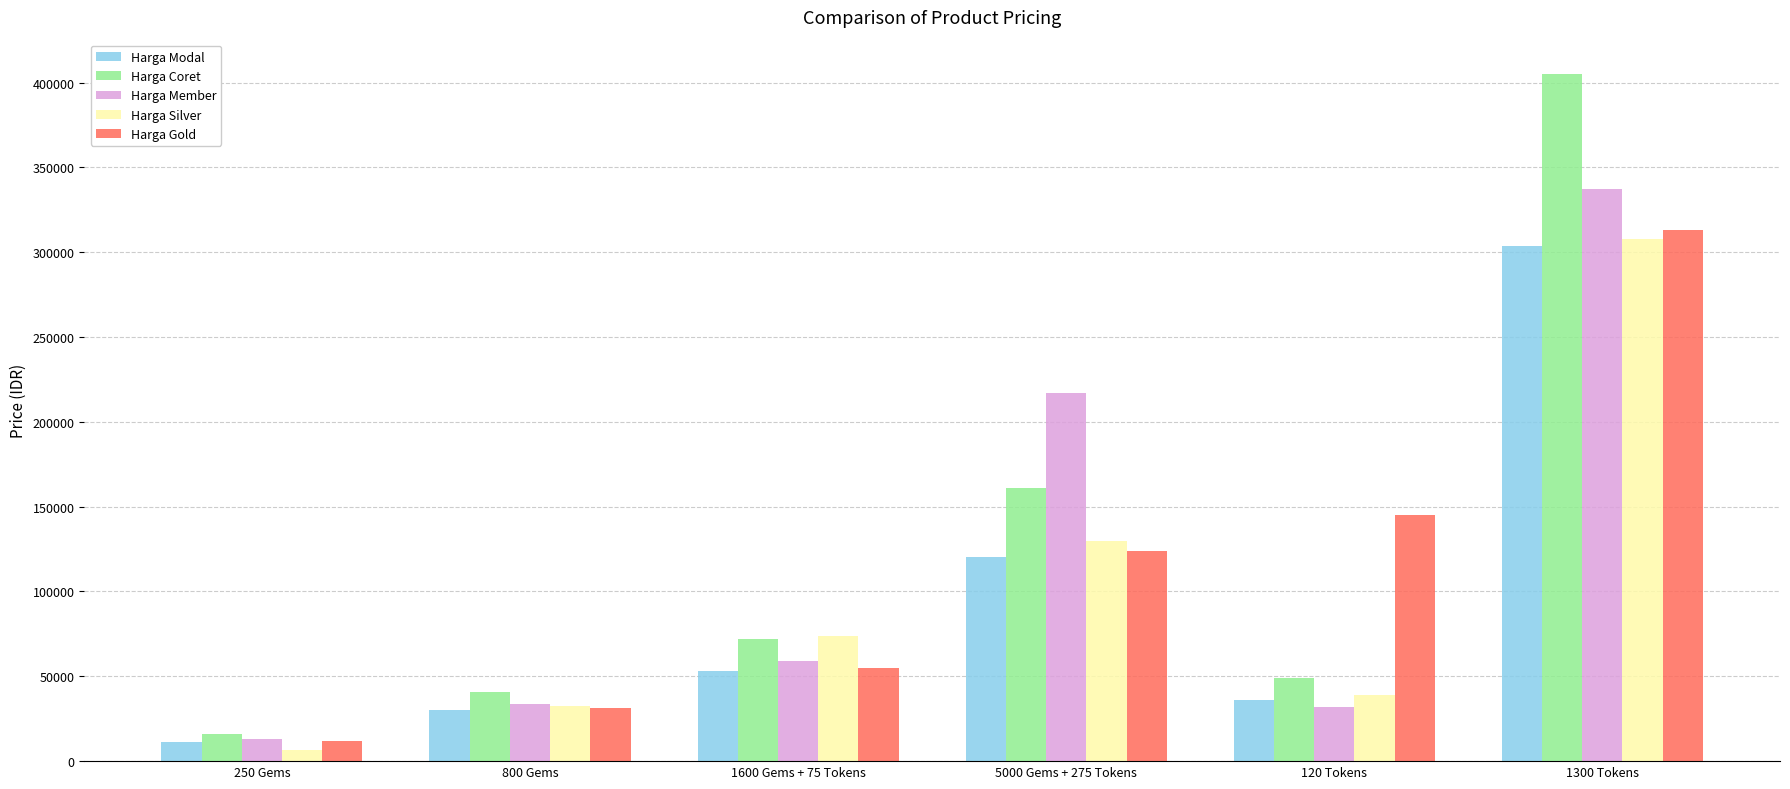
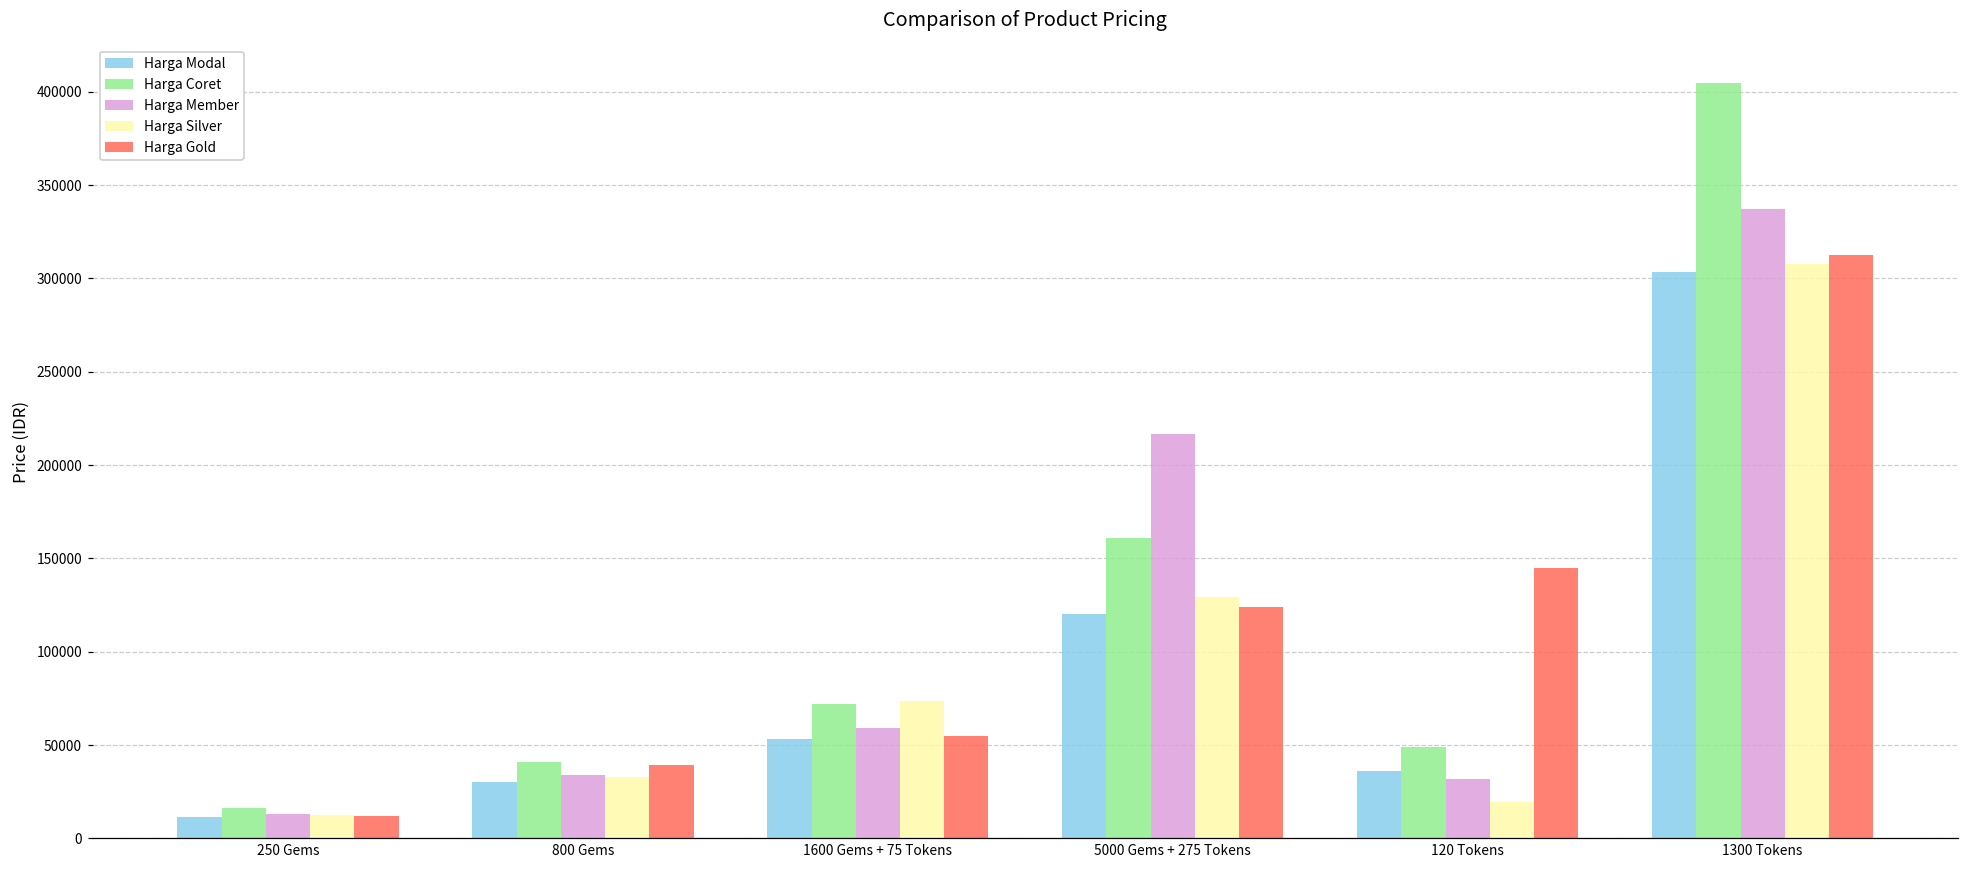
Harga Silver, 250 Gems: 7000 -> 13000
Harga Gold, 800 Gems: 31000 -> 39000
Harga Silver, 120 Tokens: 39000 -> 19000
